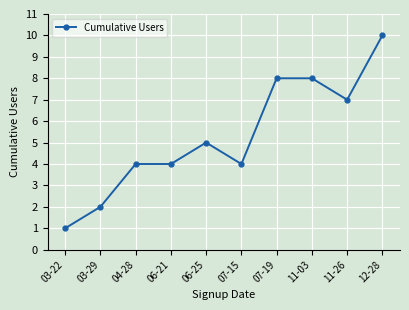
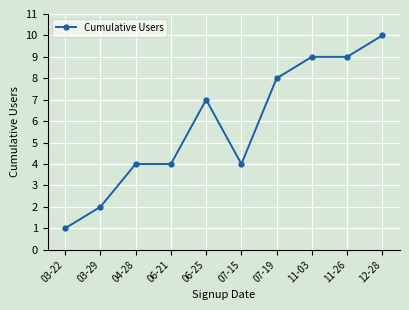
06-25: 5 -> 7
11-03: 8 -> 9
11-26: 7 -> 9
